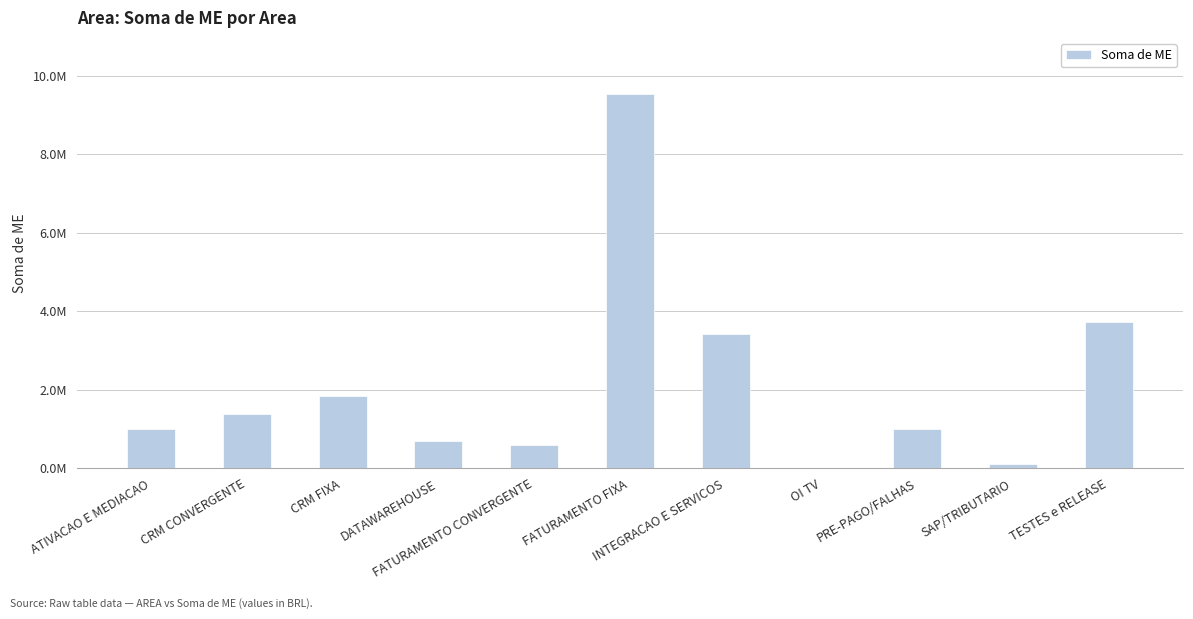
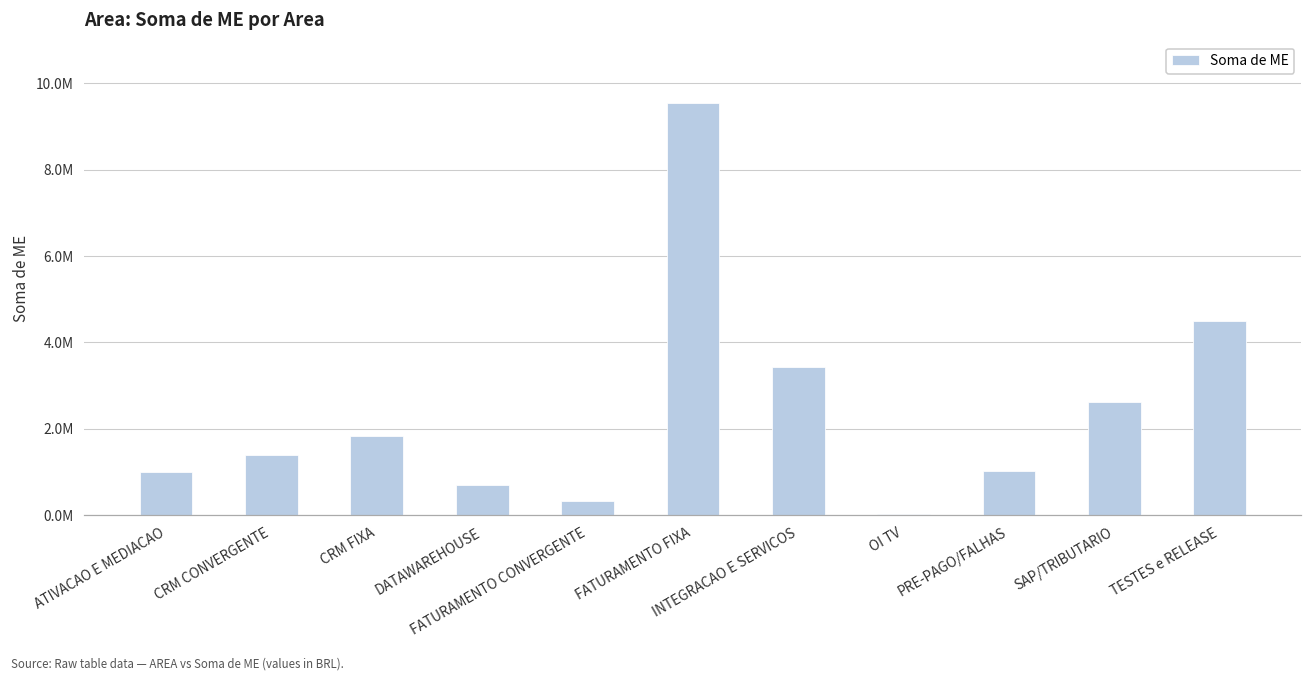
FATURAMENTO CONVERGENTE: 600000 -> 300000
SAP/TRIBUTARIO: 100000 -> 2600000
TESTES e RELEASE: 3700000 -> 4500000
